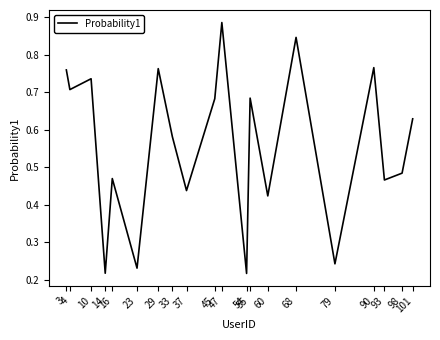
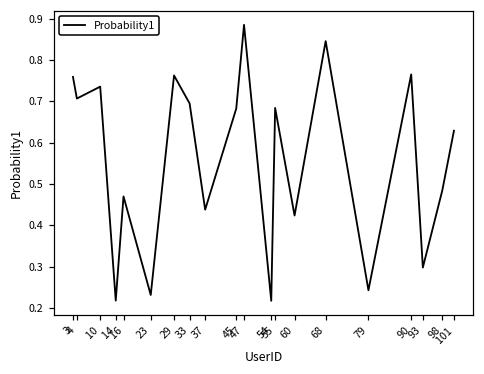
33: 0.58 -> 0.70
93: 0.47 -> 0.30
